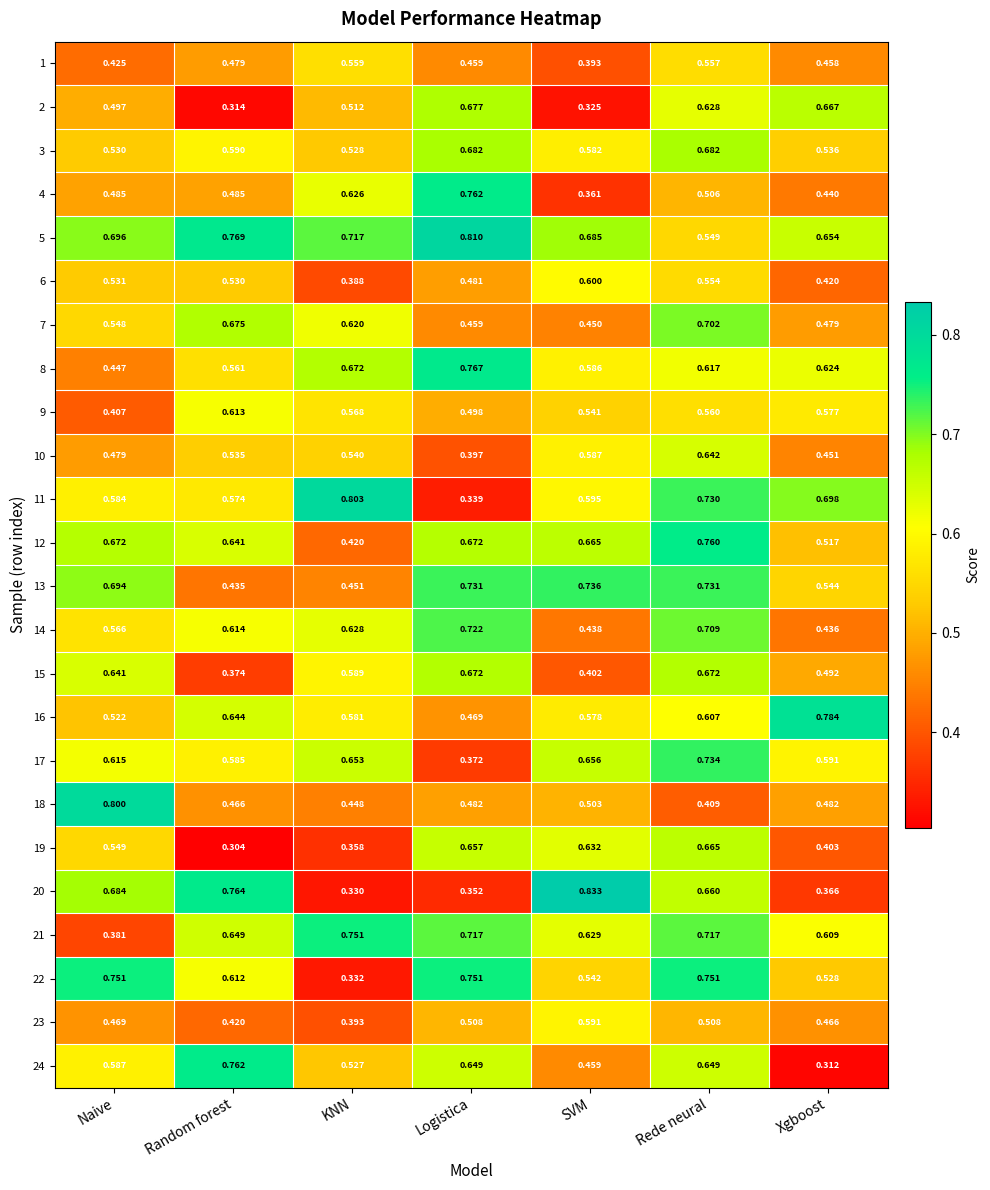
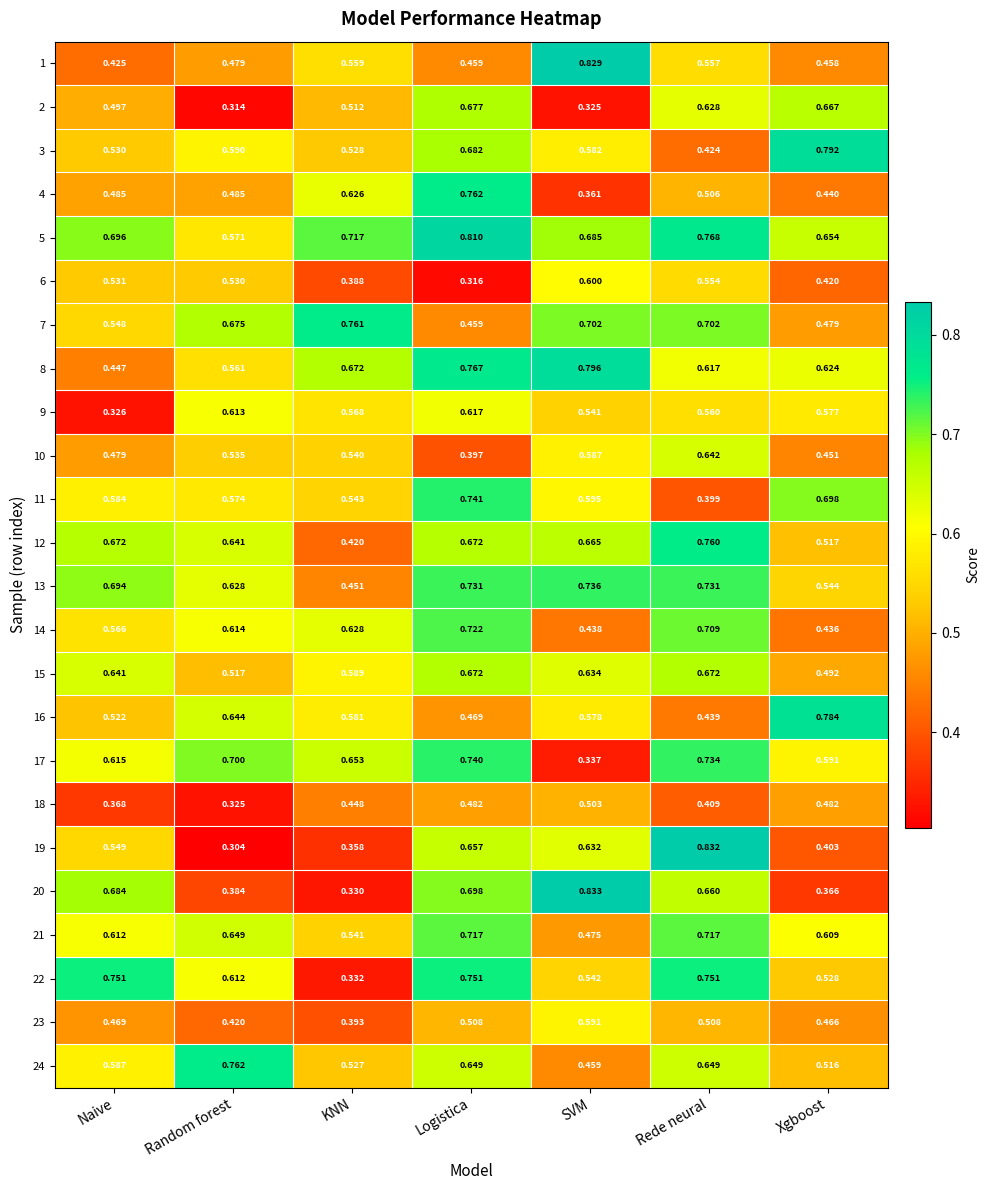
1, SVM: 0.393 -> 0.829
3, Rede neural: 0.682 -> 0.424
3, Xgboost: 0.536 -> 0.792
5, Random forest: 0.769 -> 0.571
5, Rede neural: 0.549 -> 0.768
6, Logistica: 0.481 -> 0.316
7, KNN: 0.620 -> 0.761
7, SVM: 0.450 -> 0.702
8, SVM: 0.586 -> 0.796
9, Naive: 0.407 -> 0.326
9, Logistica: 0.498 -> 0.617
11, KNN: 0.803 -> 0.543
11, Logistica: 0.339 -> 0.741
11, Rede neural: 0.730 -> 0.399
13, Random forest: 0.435 -> 0.628
15, Random forest: 0.374 -> 0.517
15, SVM: 0.402 -> 0.634
16, Rede neural: 0.607 -> 0.439
17, Random forest: 0.585 -> 0.700
17, Logistica: 0.372 -> 0.740
17, SVM: 0.656 -> 0.337
18, Naive: 0.800 -> 0.368
18, Random forest: 0.466 -> 0.325
19, Rede neural: 0.665 -> 0.832
20, Random forest: 0.764 -> 0.384
20, Logistica: 0.352 -> 0.698
21, Naive: 0.381 -> 0.612
21, KNN: 0.751 -> 0.541
21, SVM: 0.629 -> 0.475
24, Xgboost: 0.312 -> 0.516
